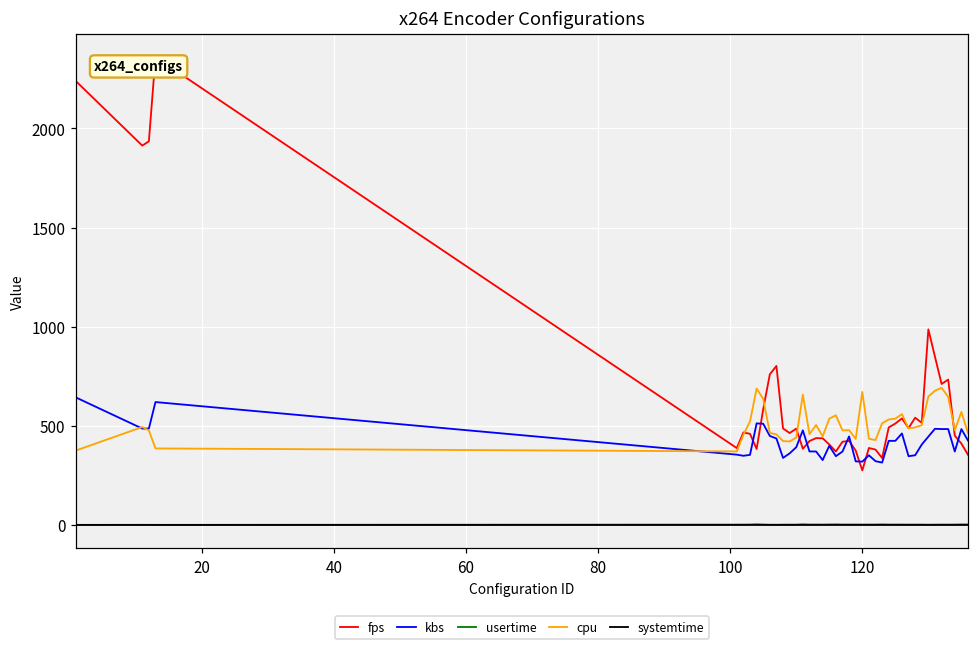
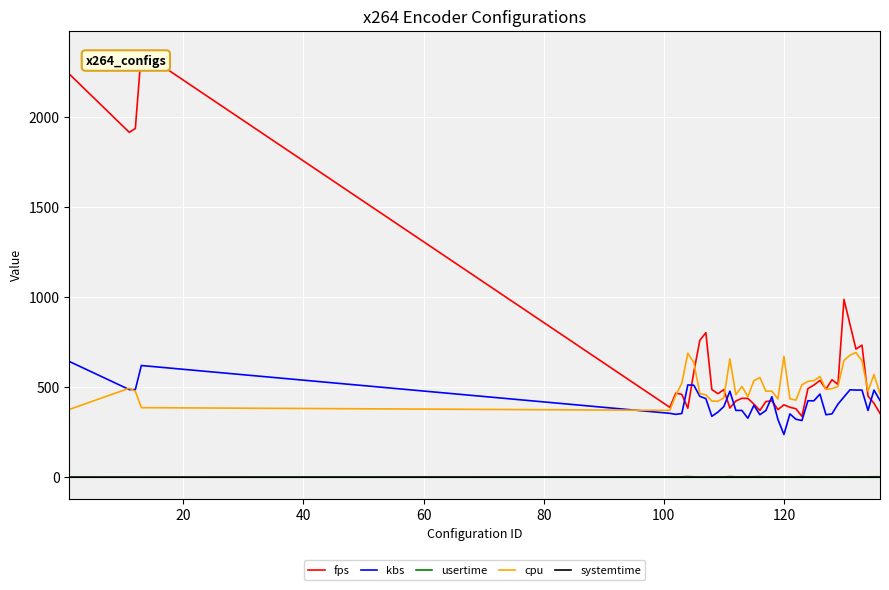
fps, 120: 280 -> 400
kbs, 120: 320 -> 240
